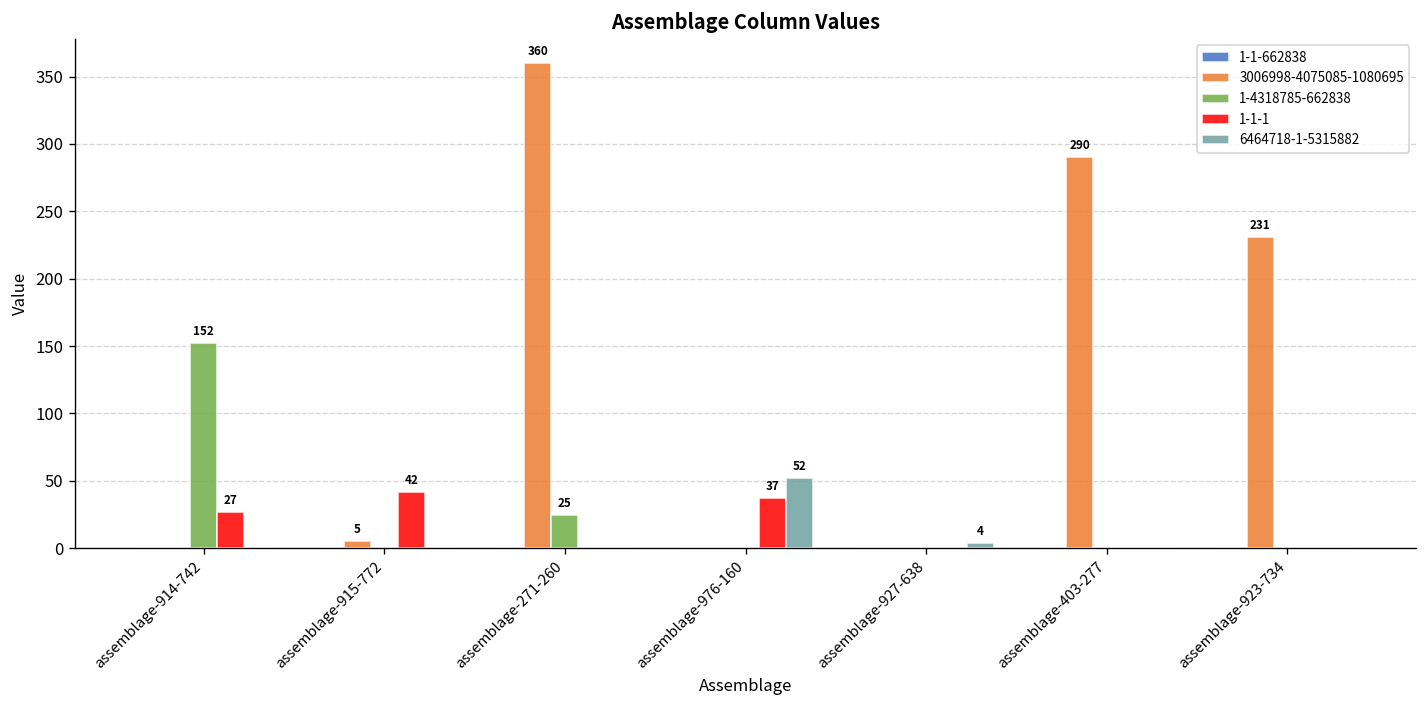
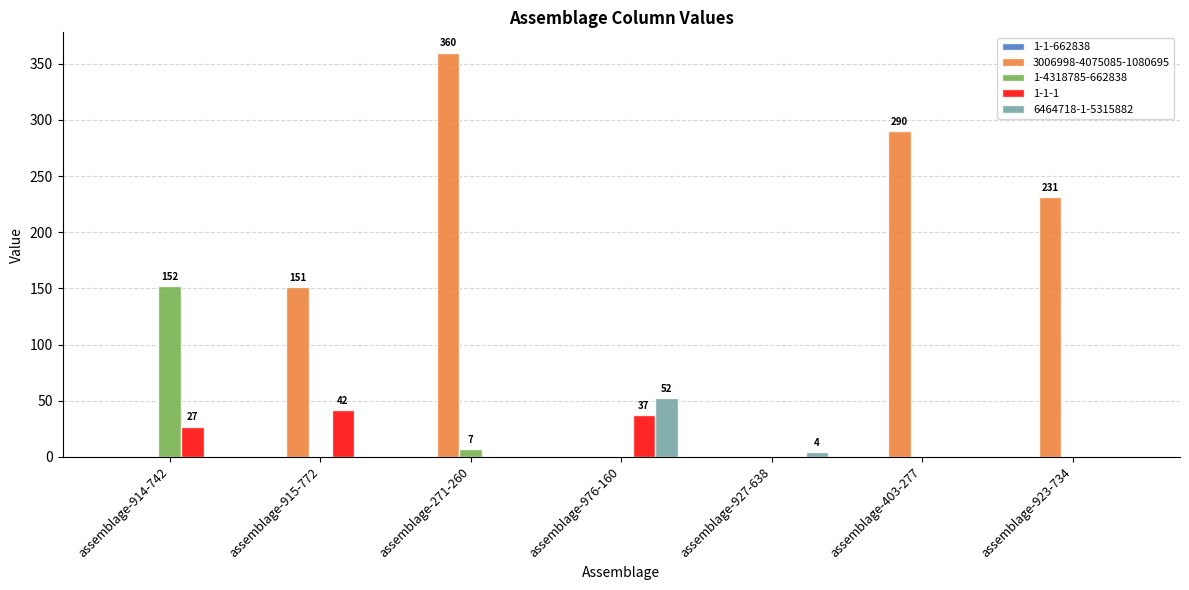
3006998-4075085-1080695, assemblage-915-772: 5 -> 151
1-4318785-662838, assemblage-271-260: 25 -> 7
